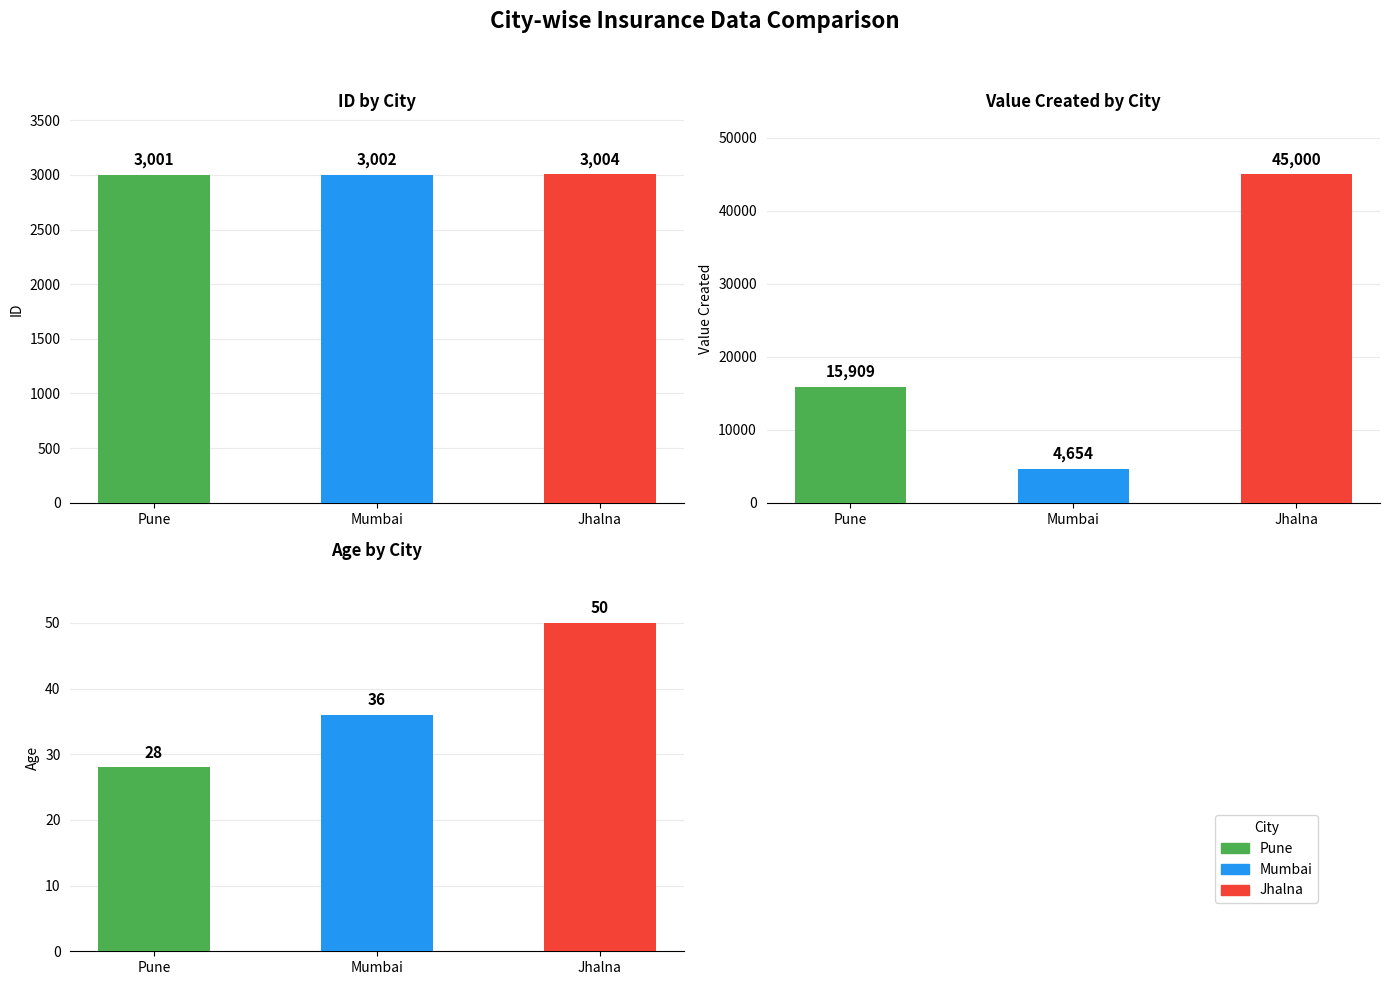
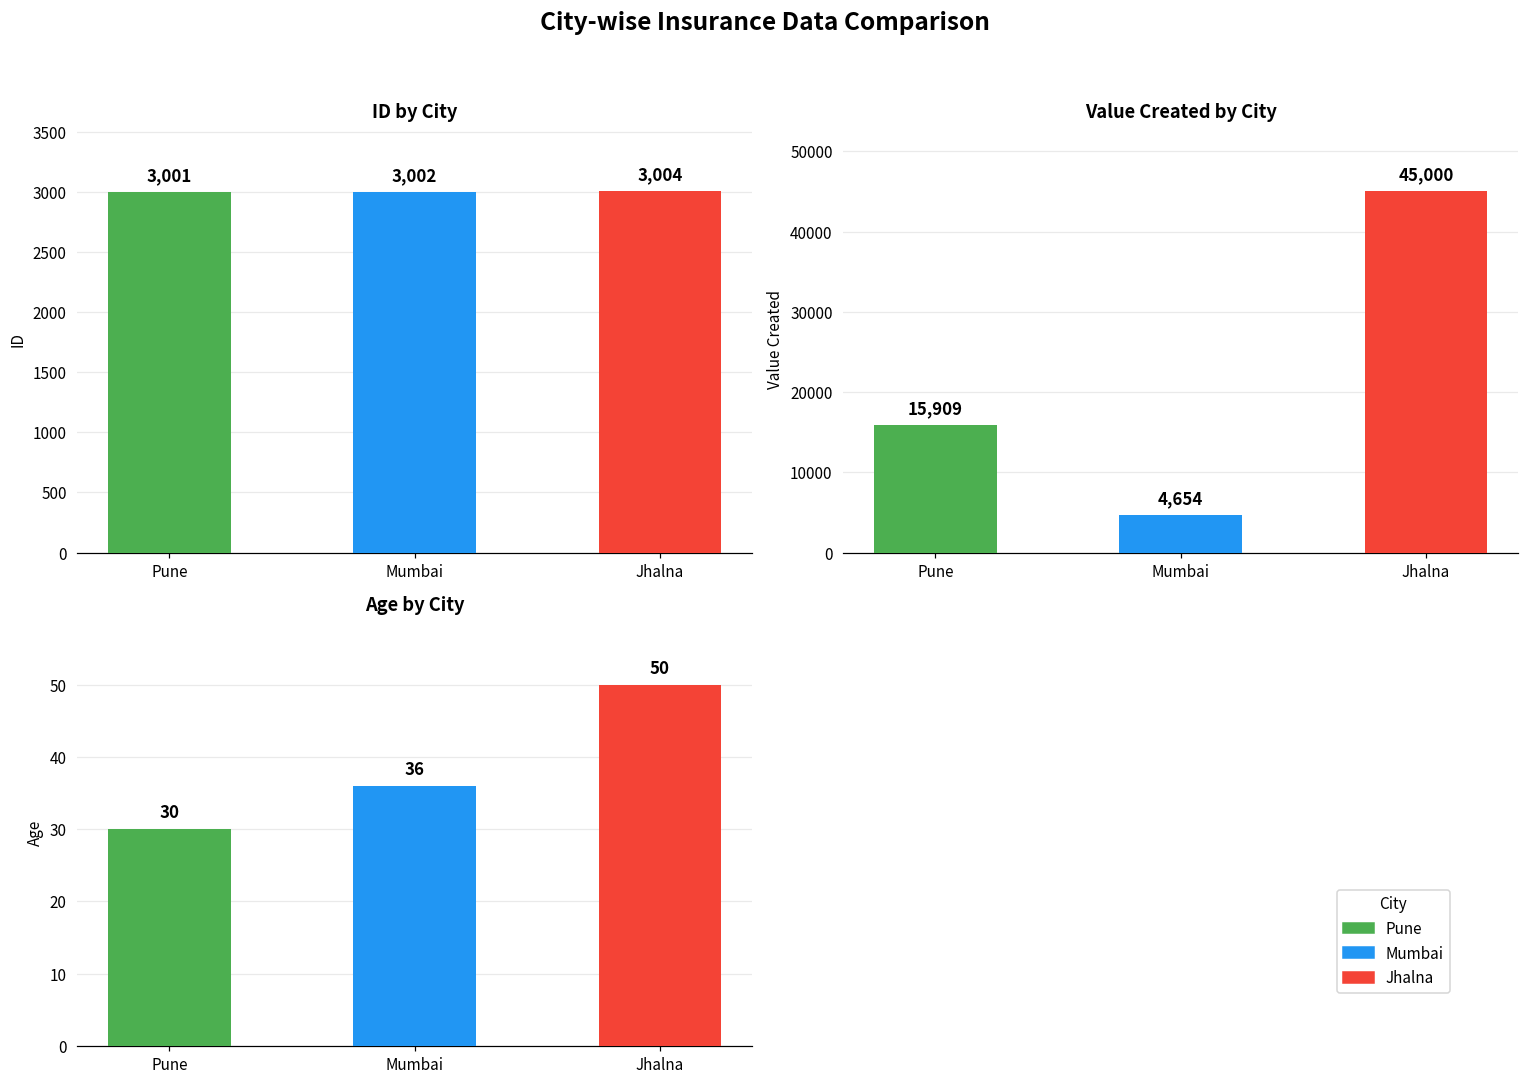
Age by City, Pune: 28 -> 30
